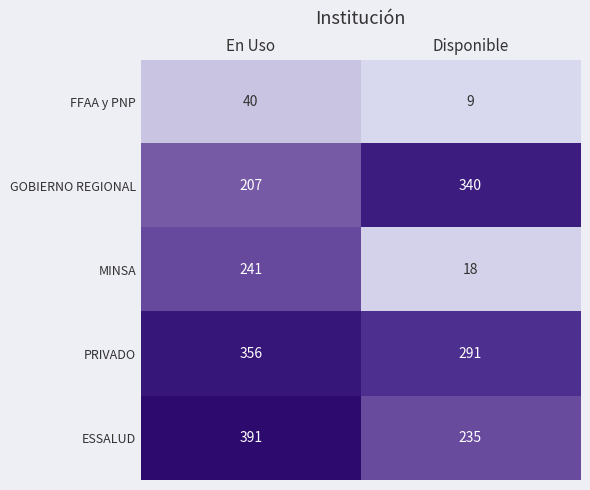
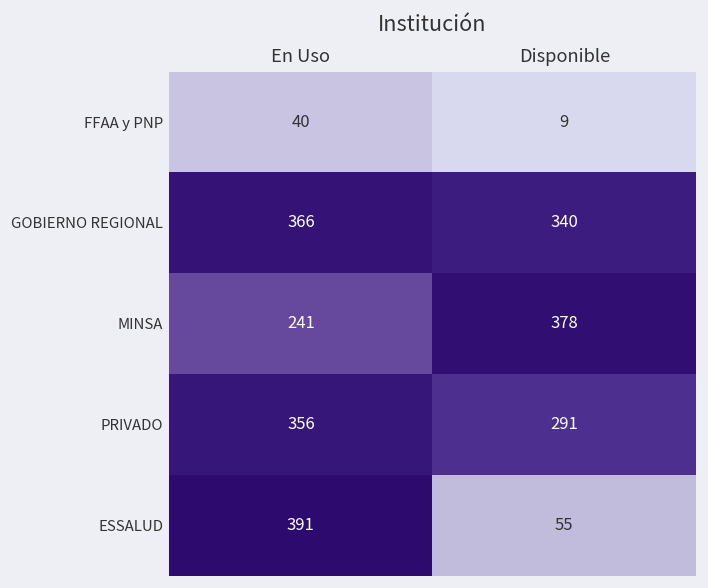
GOBIERNO REGIONAL, En Uso: 207 -> 366
MINSA, Disponible: 18 -> 378
ESSALUD, Disponible: 235 -> 55
